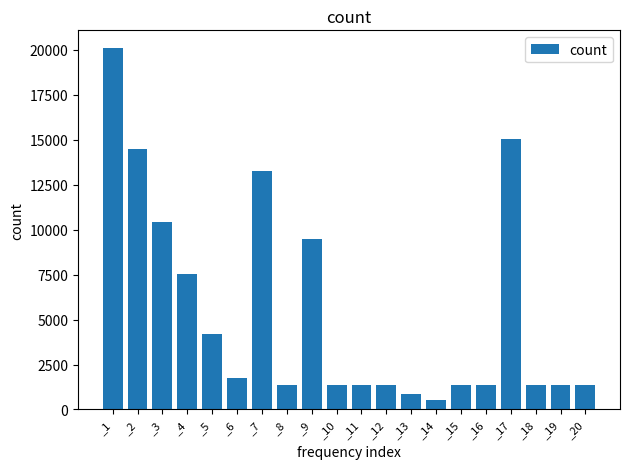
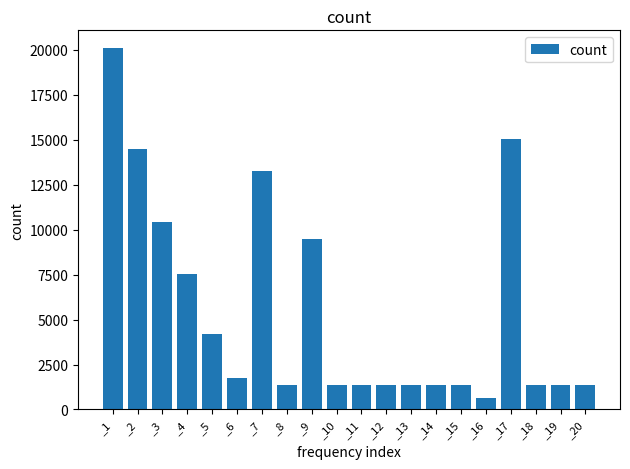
_13: 900 -> 1300
_14: 500 -> 1300
_16: 1300 -> 700
